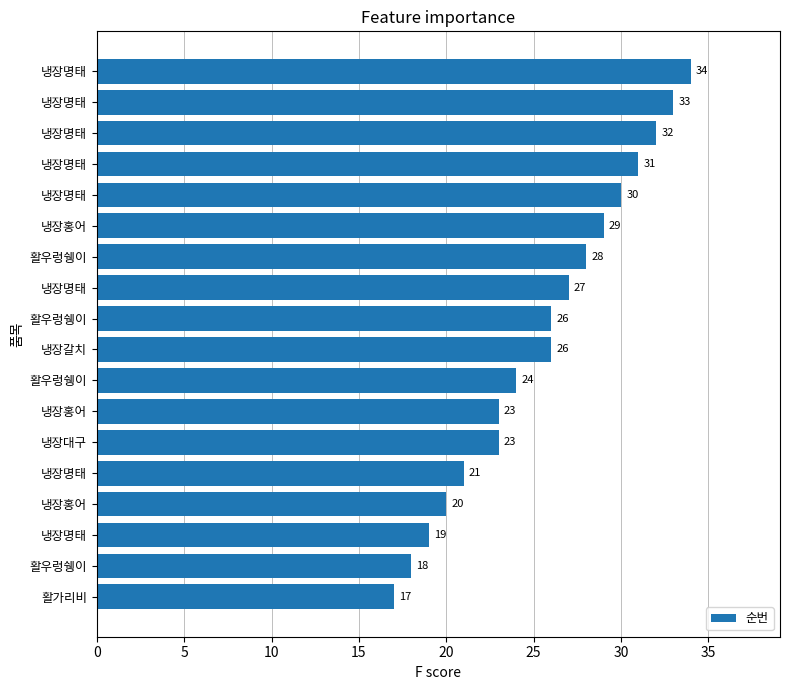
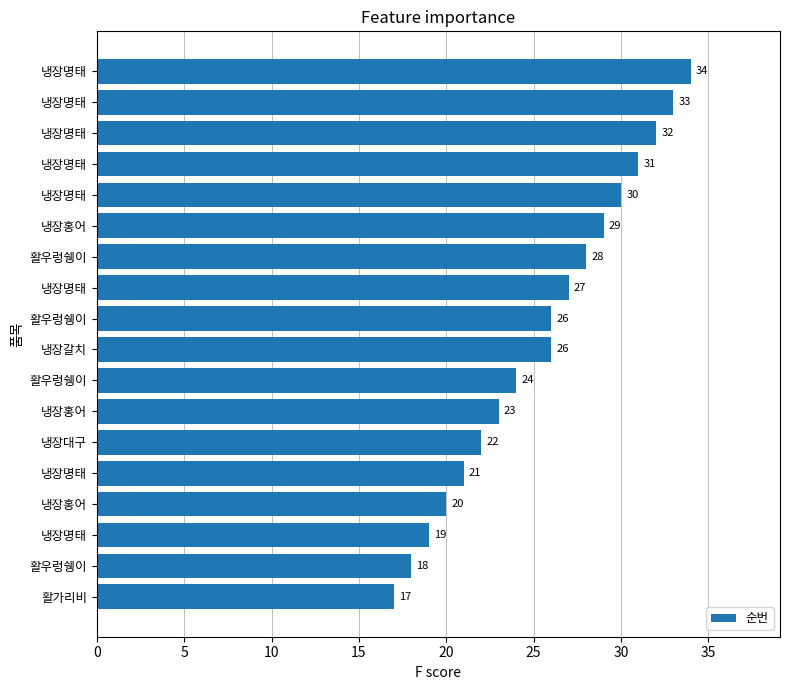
냉장대구: 23 -> 22
